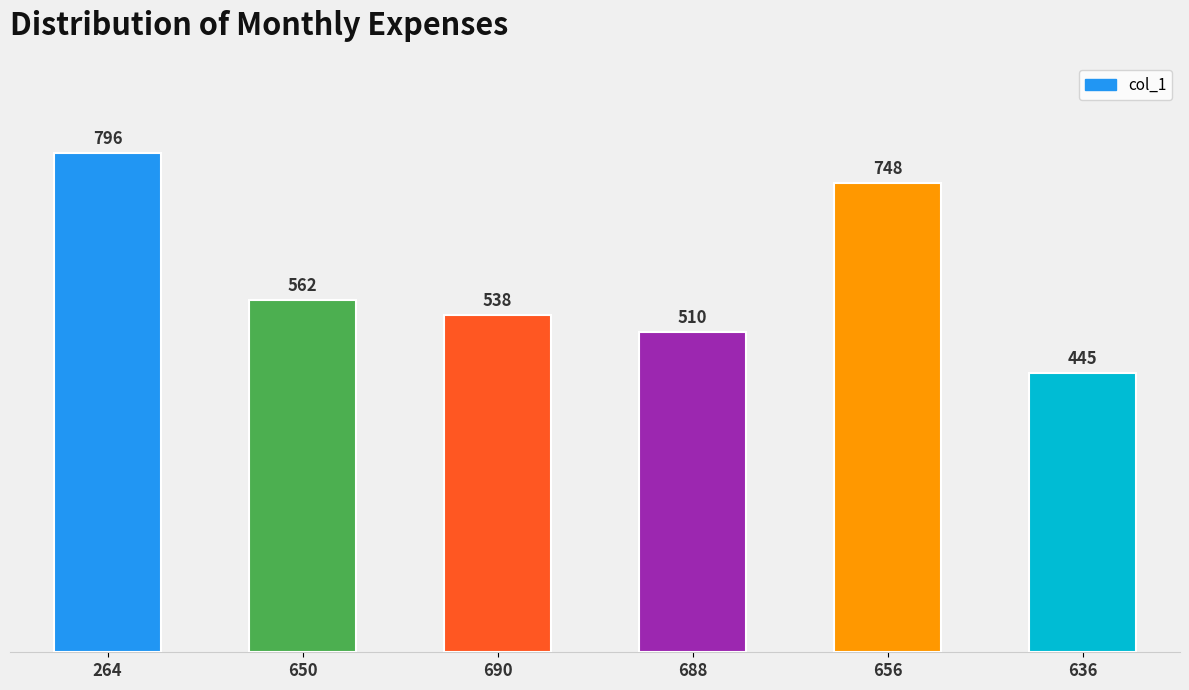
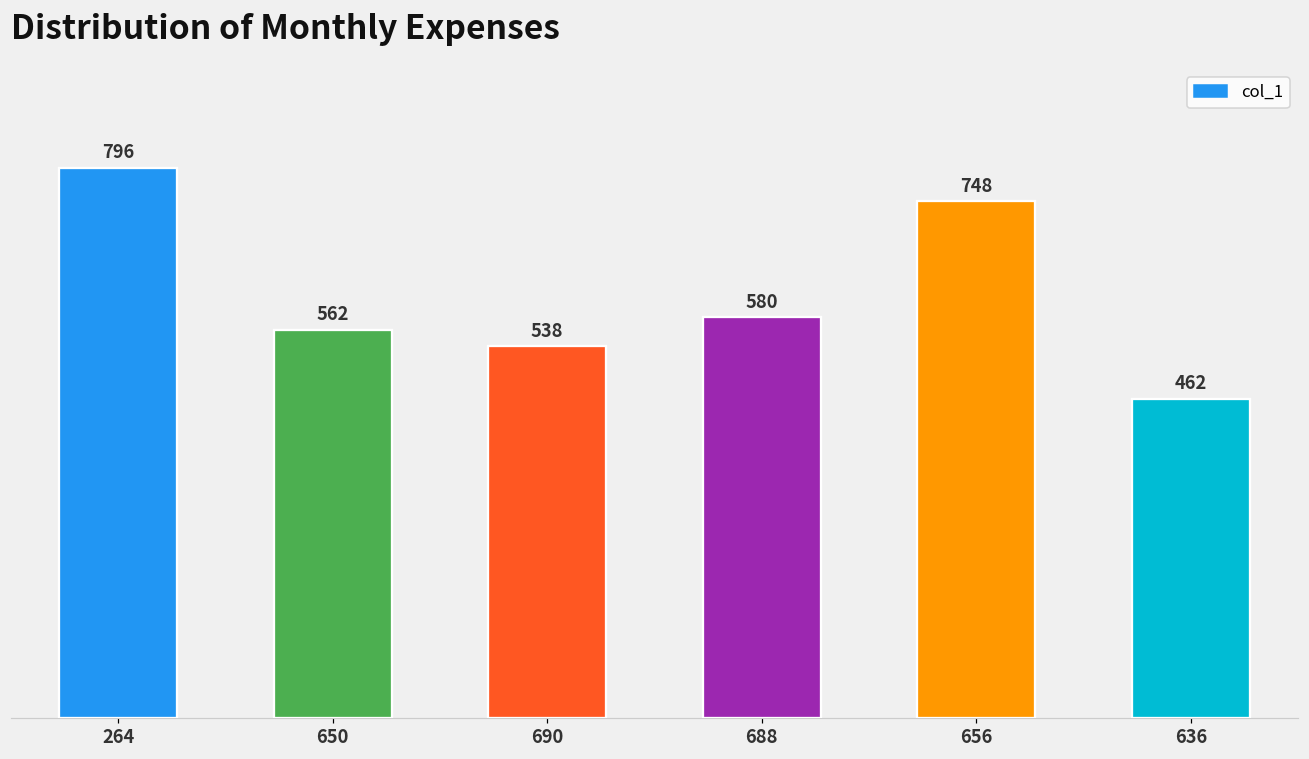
688: 510 -> 580
636: 445 -> 462
